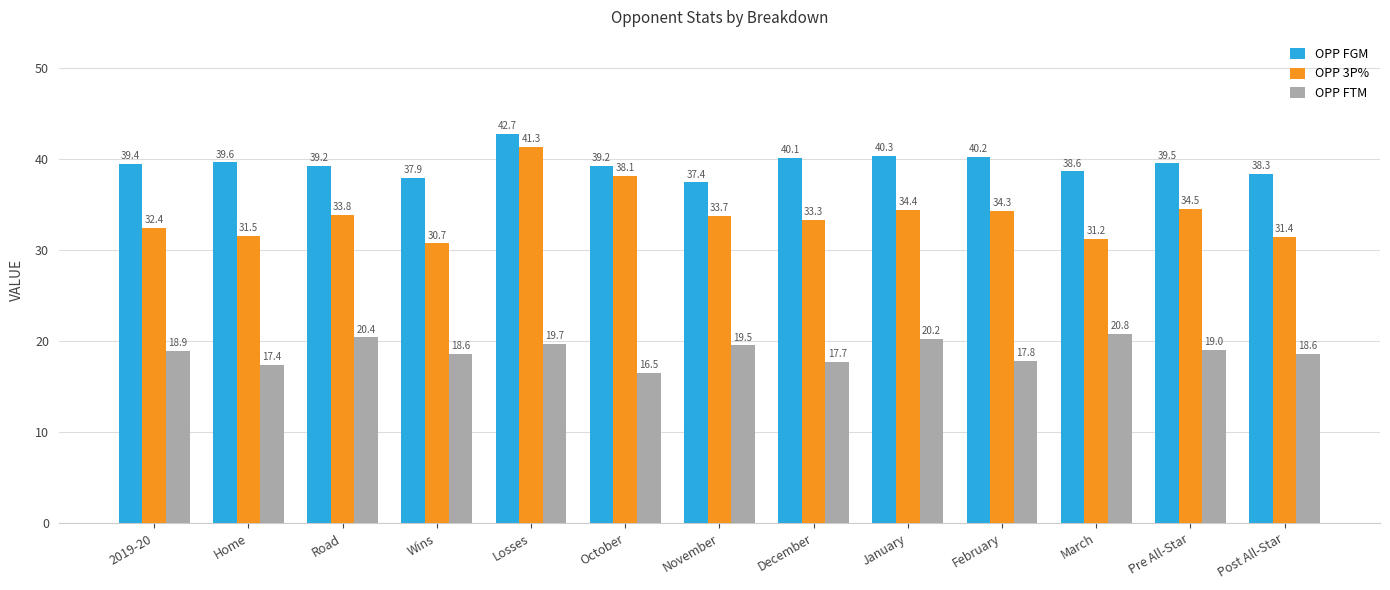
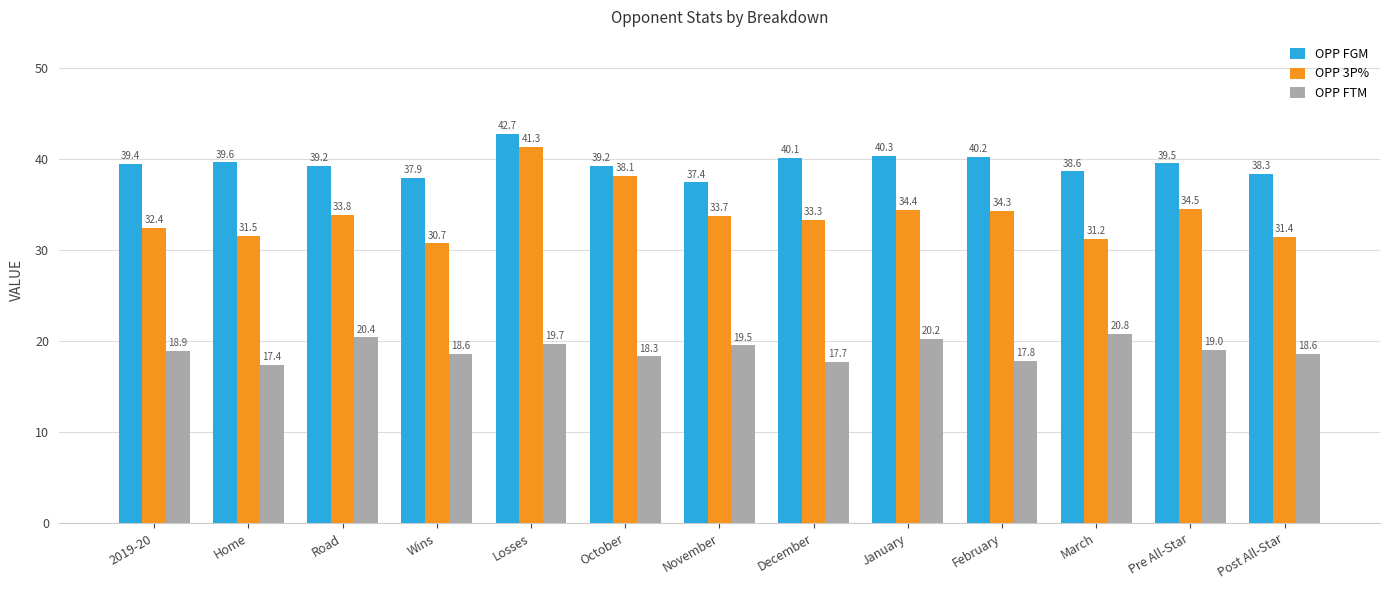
OPP FTM, October: 16.5 -> 18.3
